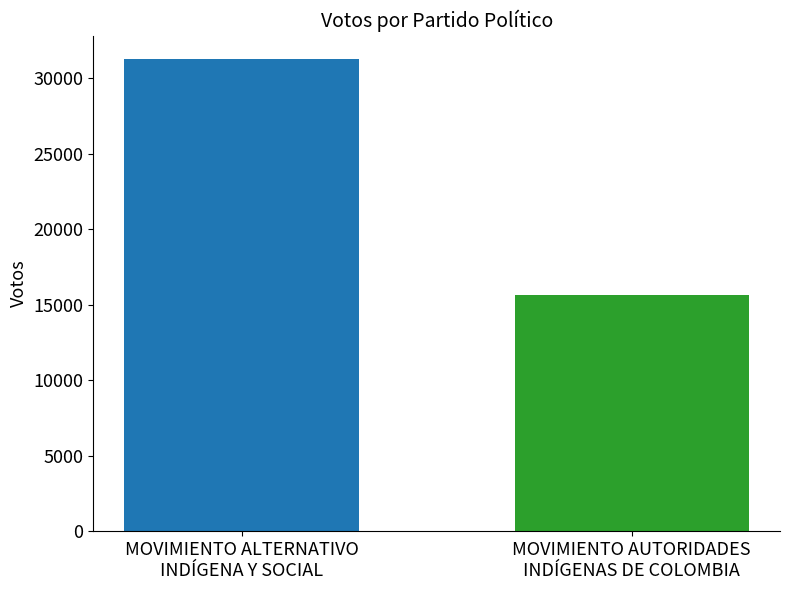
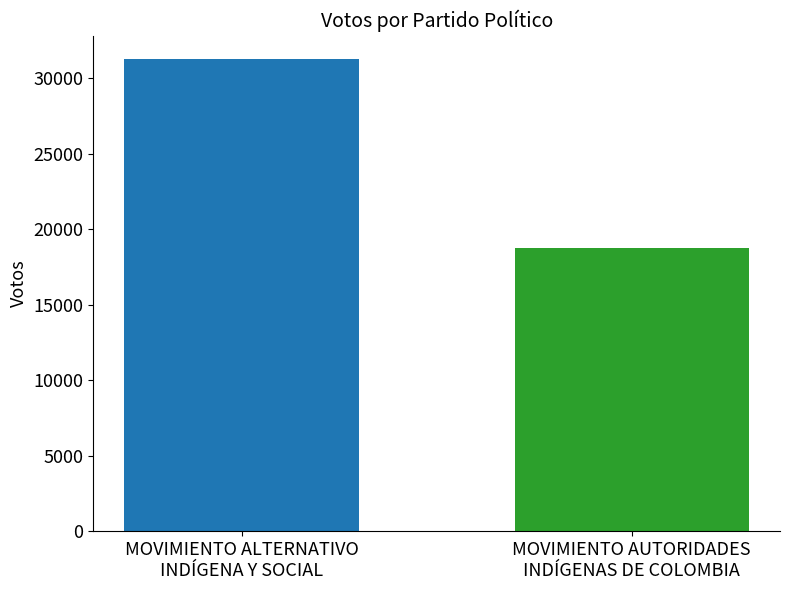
MOVIMIENTO AUTORIDADES INDÍGENAS DE COLOMBIA: 15700 -> 18800
